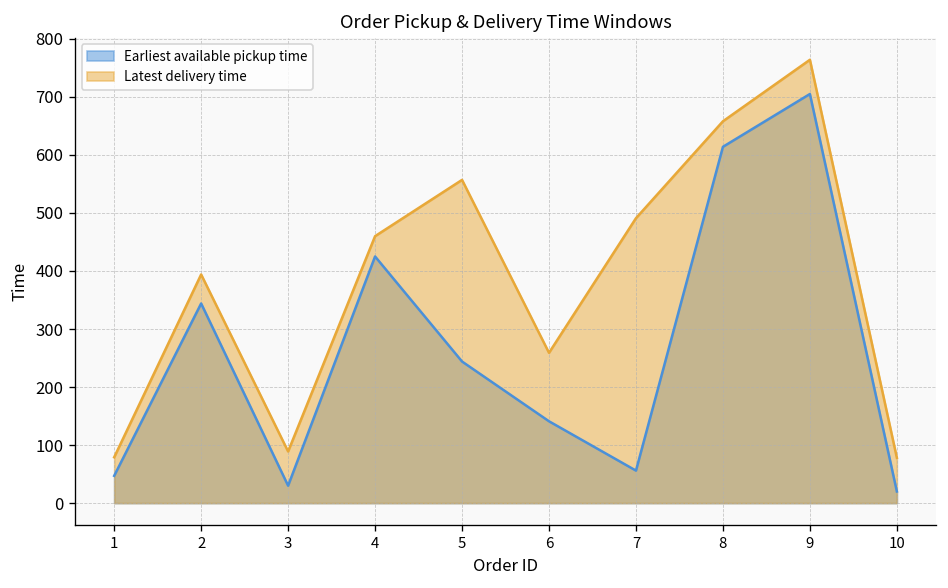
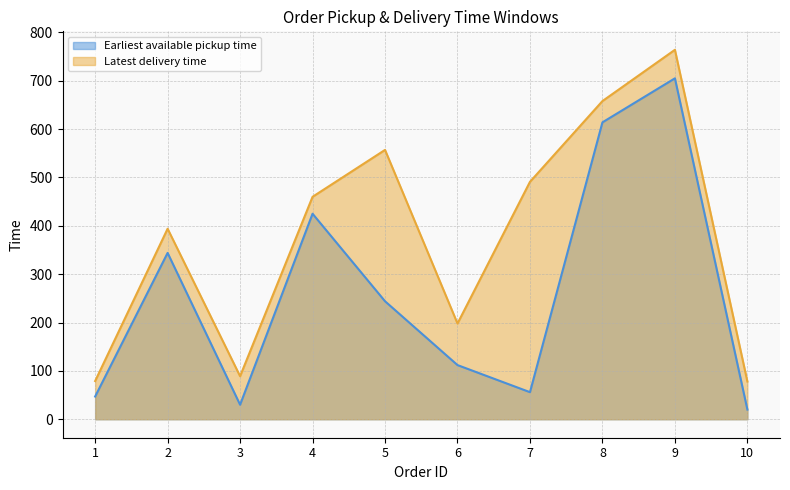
Earliest available pickup time, 6: 140 -> 110
Latest delivery time, 6: 260 -> 200
